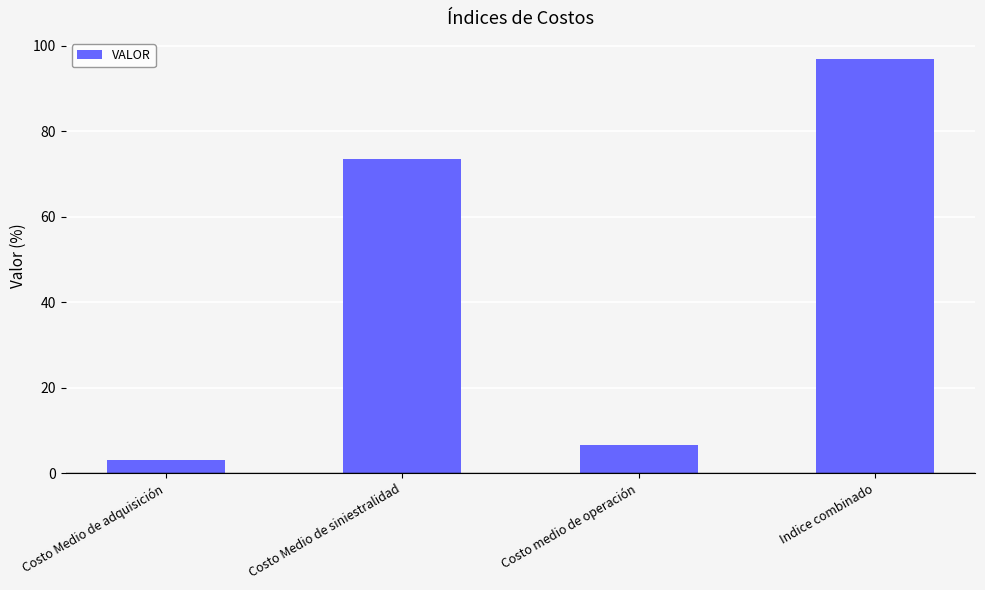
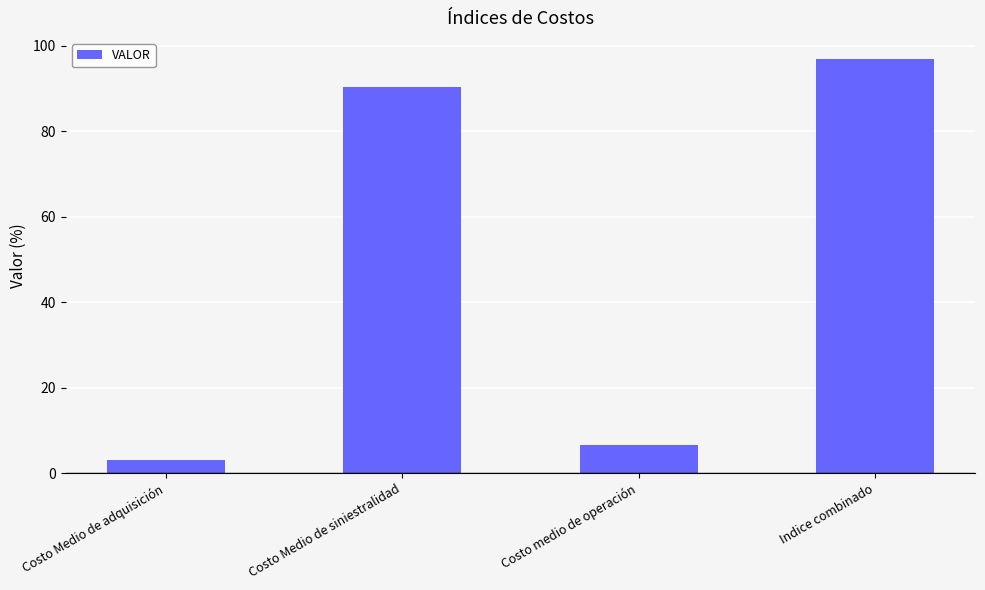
Costo Medio de siniestralidad: 74 -> 90
